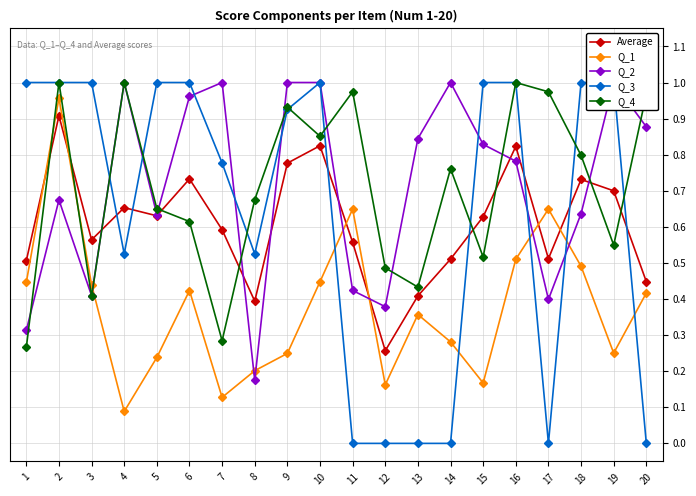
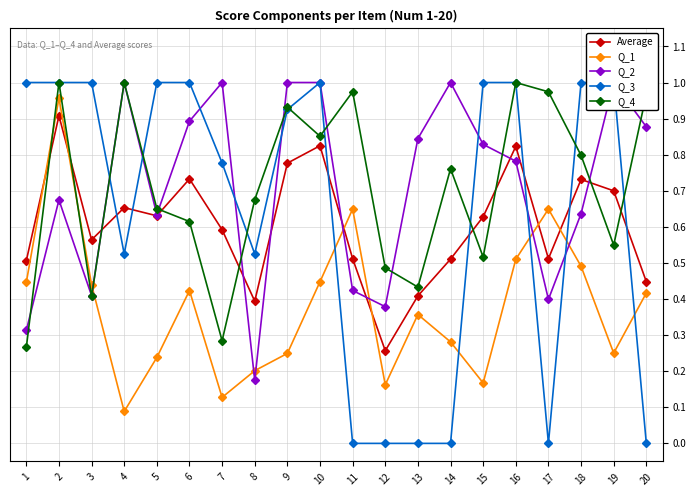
Q_2, 6: 0.96 -> 0.89
Average, 11: 0.56 -> 0.51
